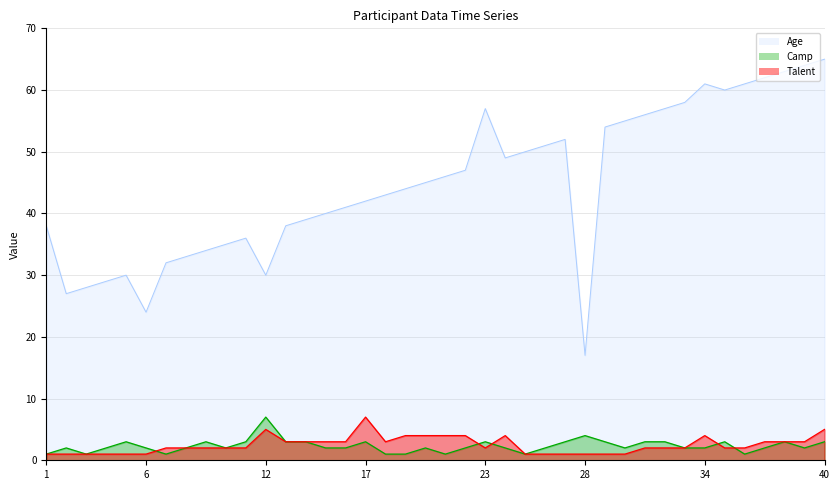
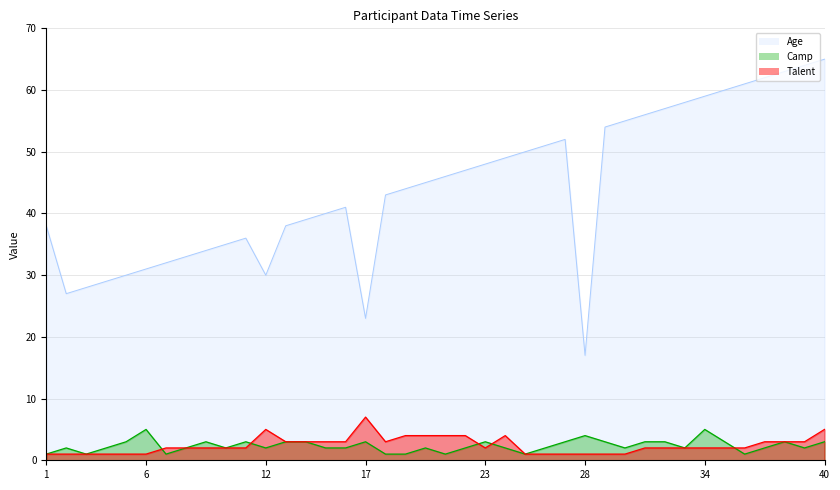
Age, 6: 24 -> 31
Camp, 6: 2 -> 5
Camp, 12: 7 -> 2
Age, 17: 42 -> 23
Age, 23: 57 -> 48
Age, 34: 61 -> 59
Camp, 34: 2 -> 5
Talent, 34: 4 -> 2
